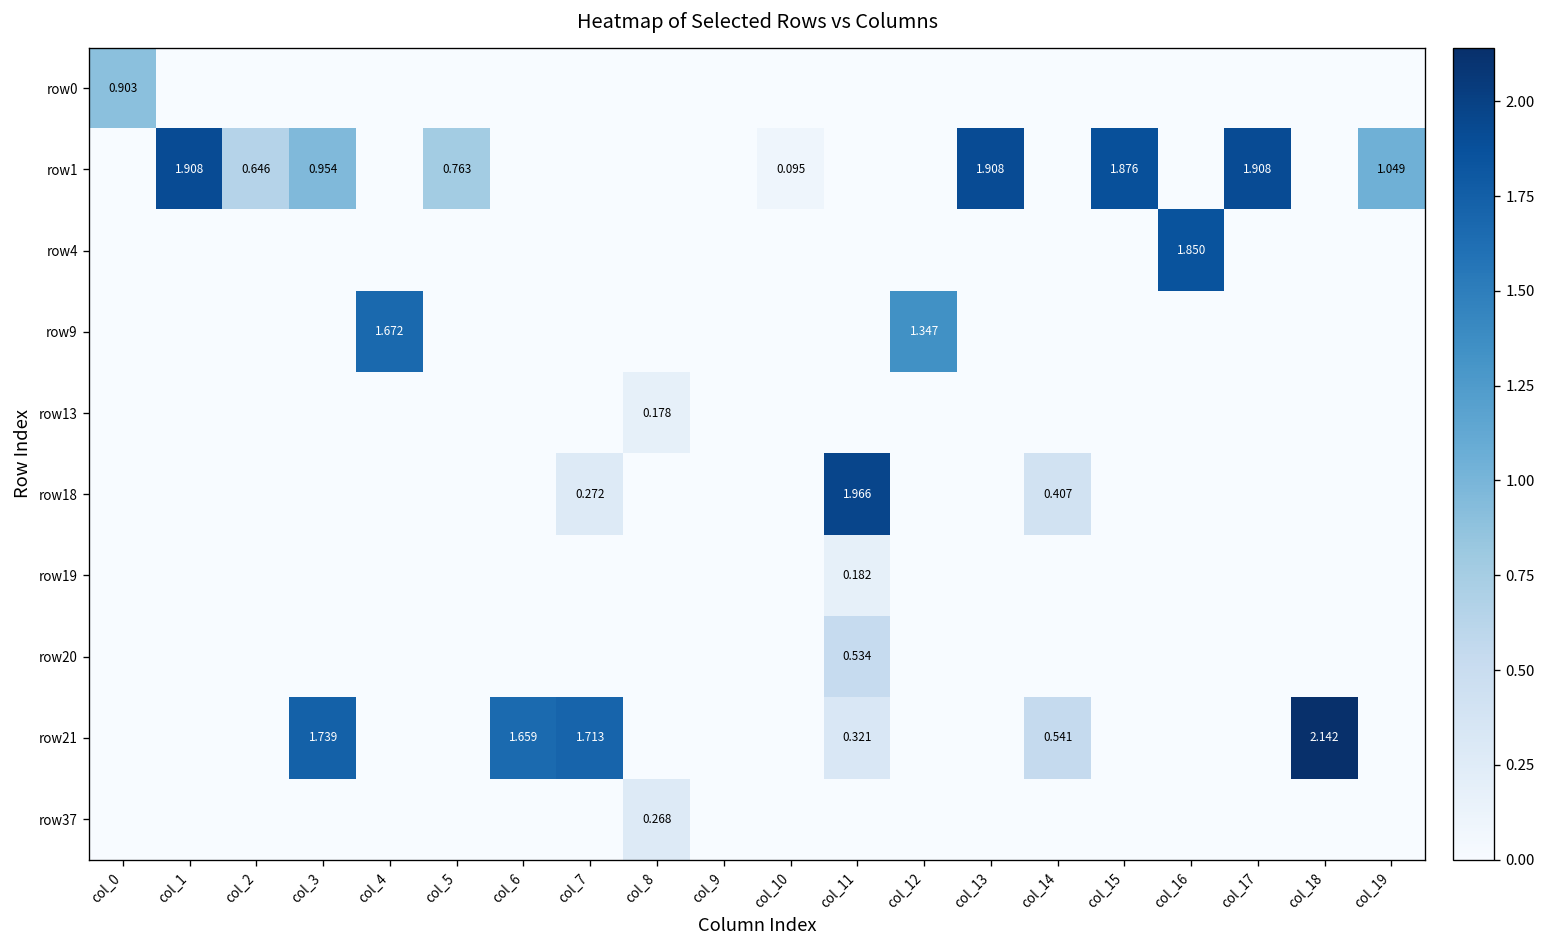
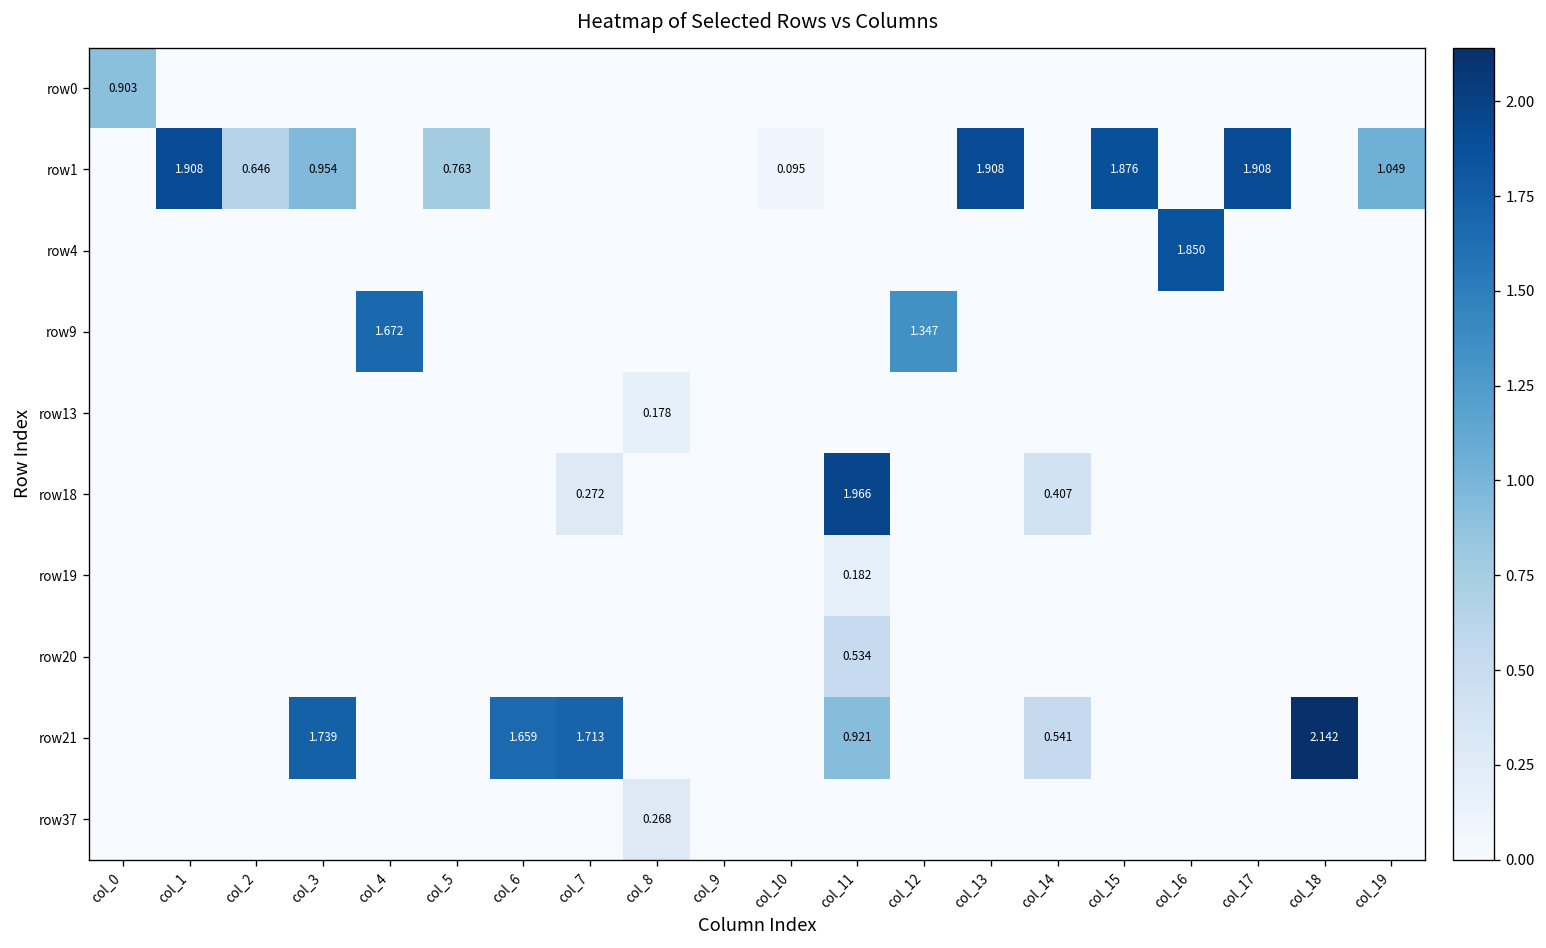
row21, col_11: 0.321 -> 0.921
